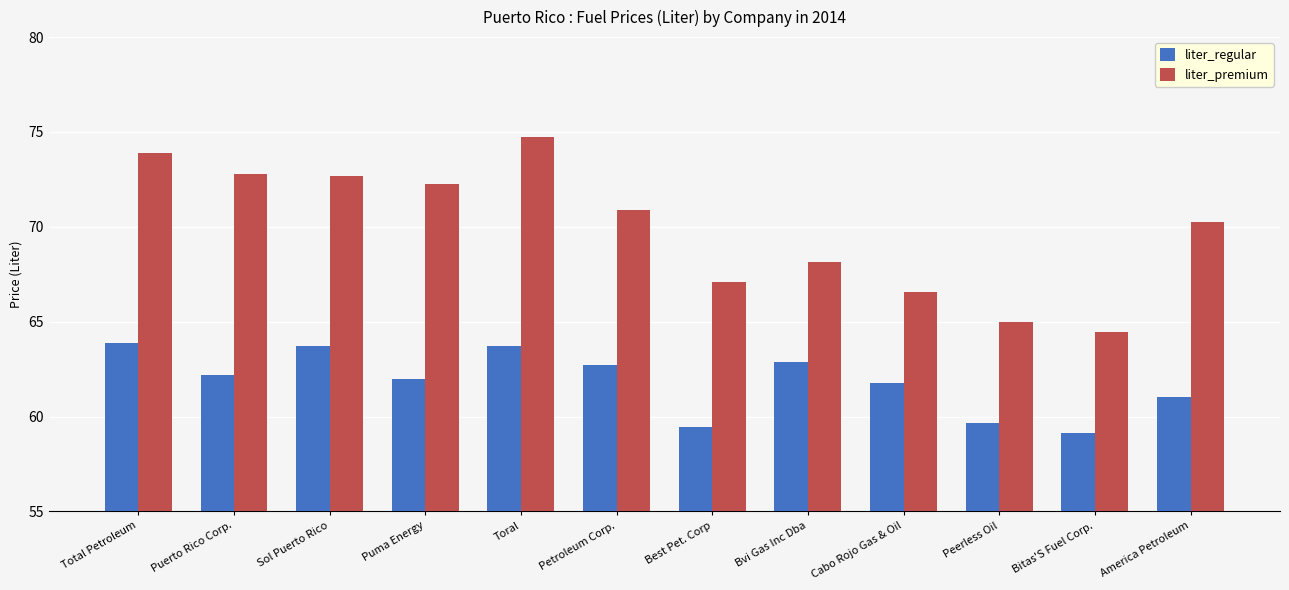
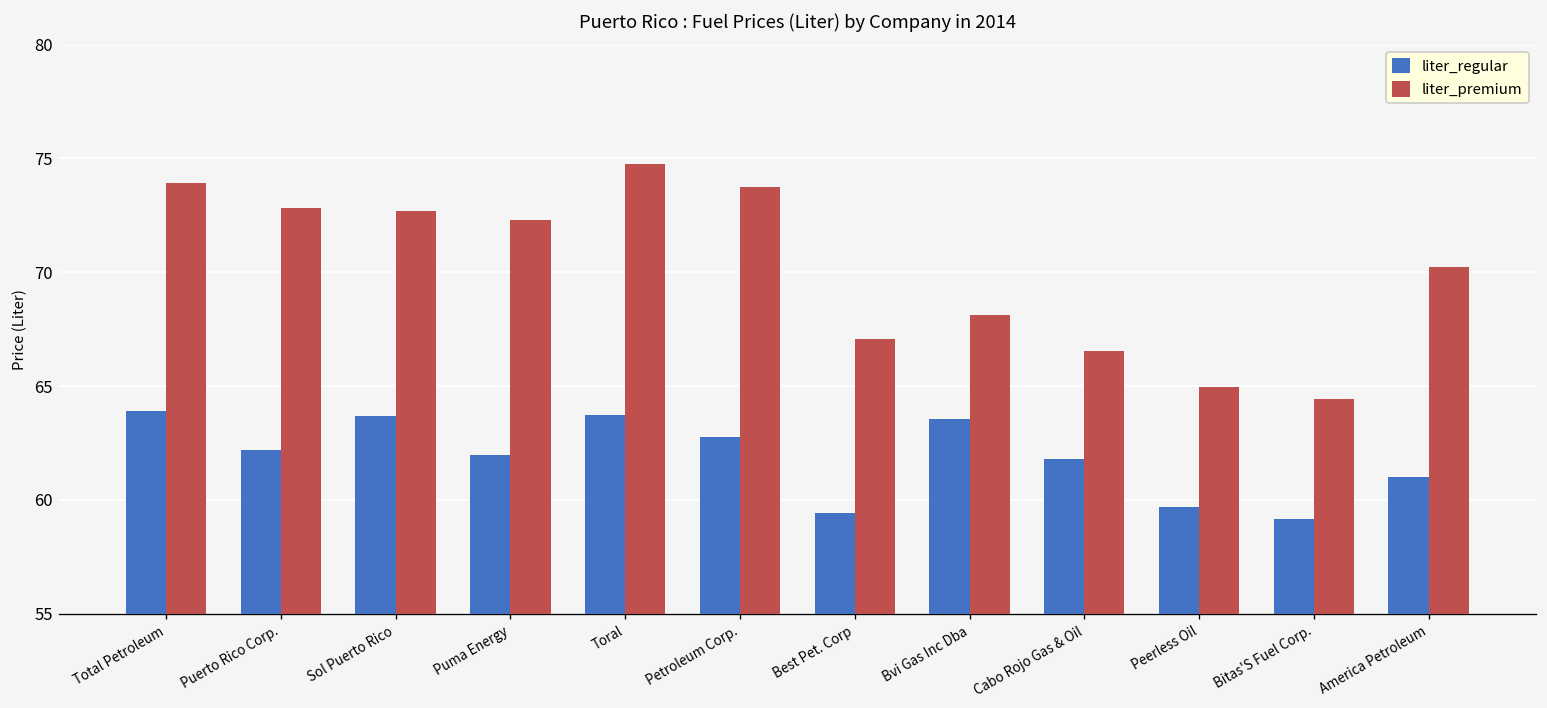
liter_premium, Petroleum Corp.: 70.9 -> 73.7
liter_regular, Bvi Gas Inc Dba: 62.9 -> 63.6
